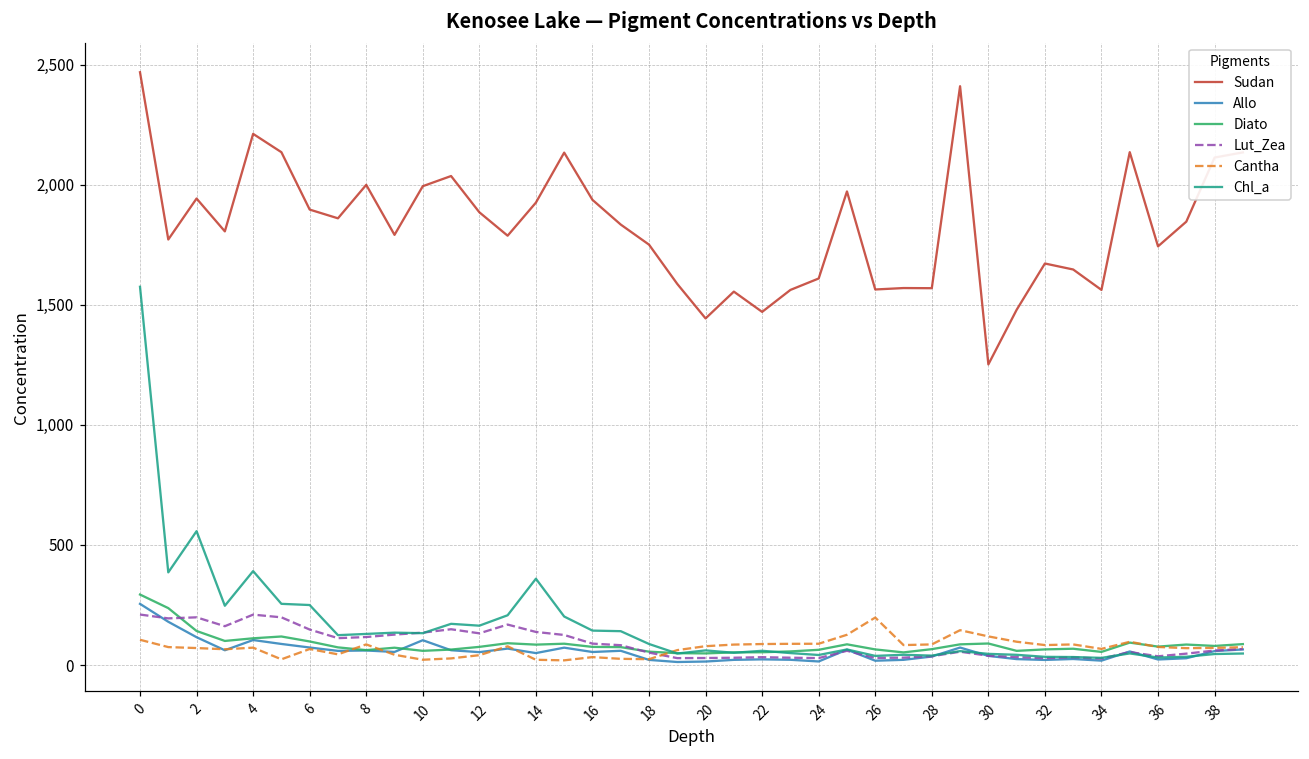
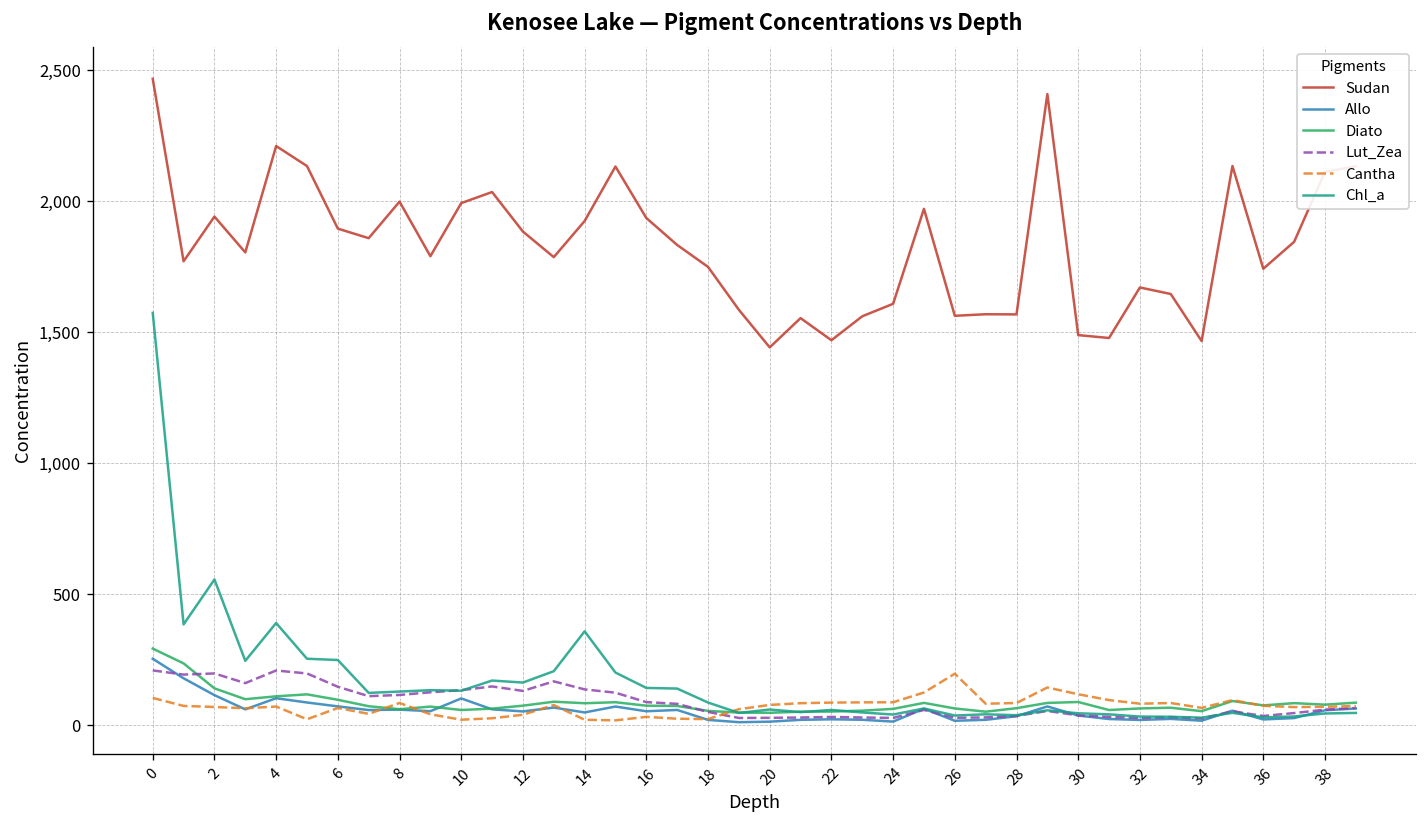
Sudan, 30: 1,250 -> 1,490
Sudan, 34: 1,560 -> 1,470
